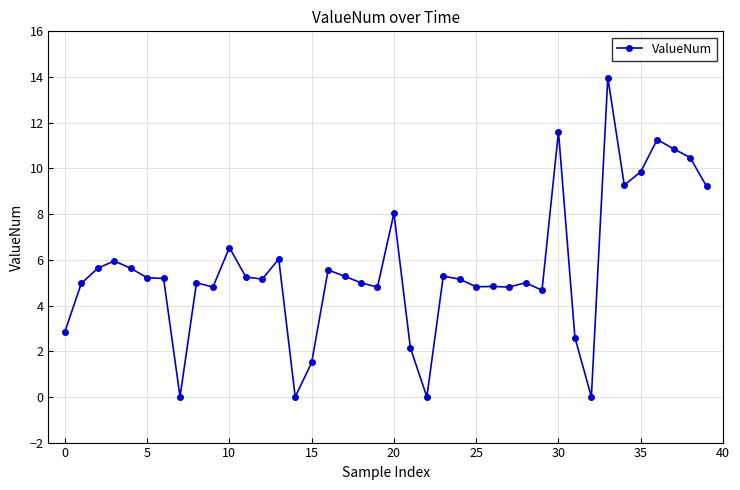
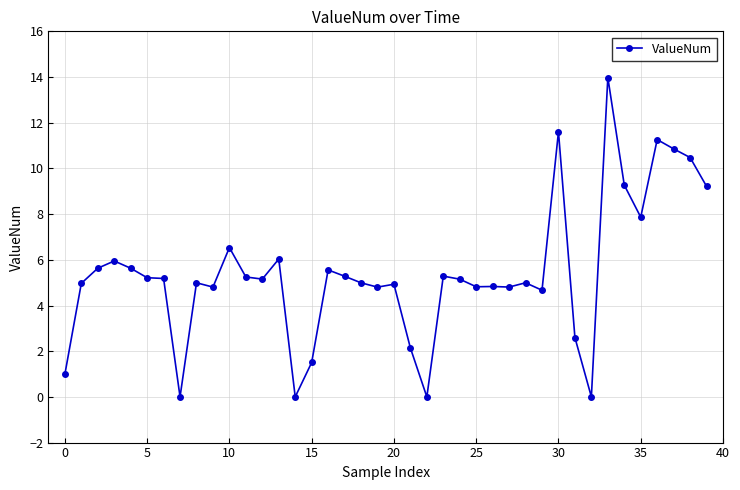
0: 2.9 -> 1.0
20: 8.0 -> 4.9
35: 9.9 -> 7.9
